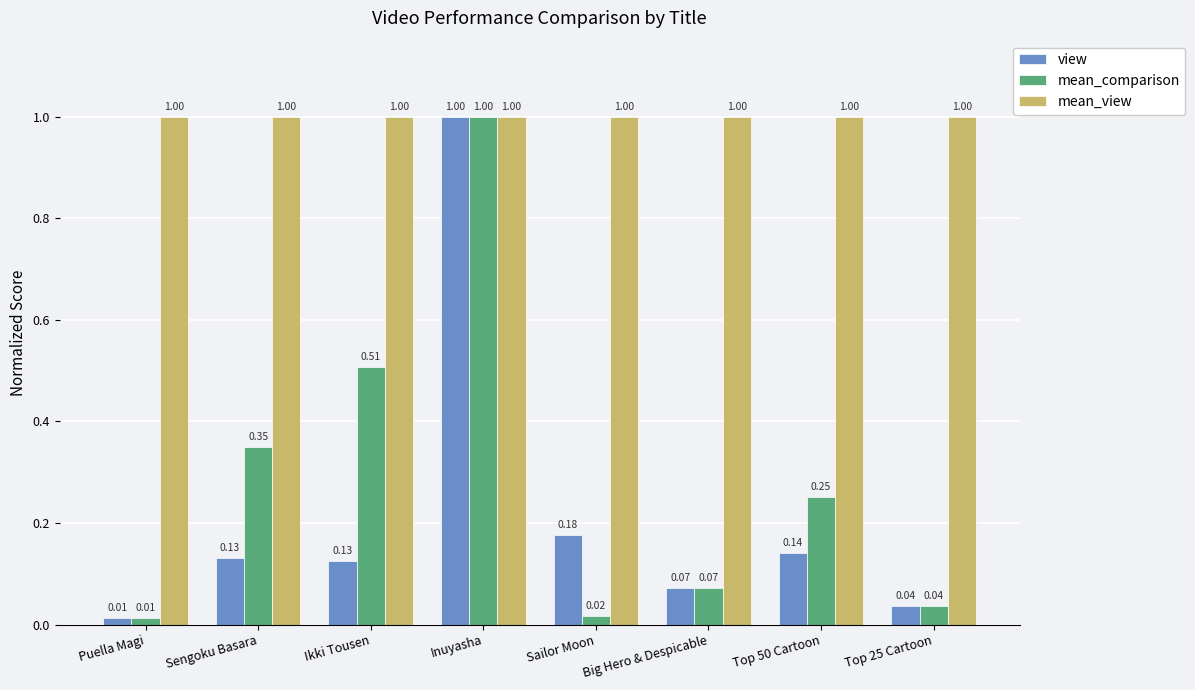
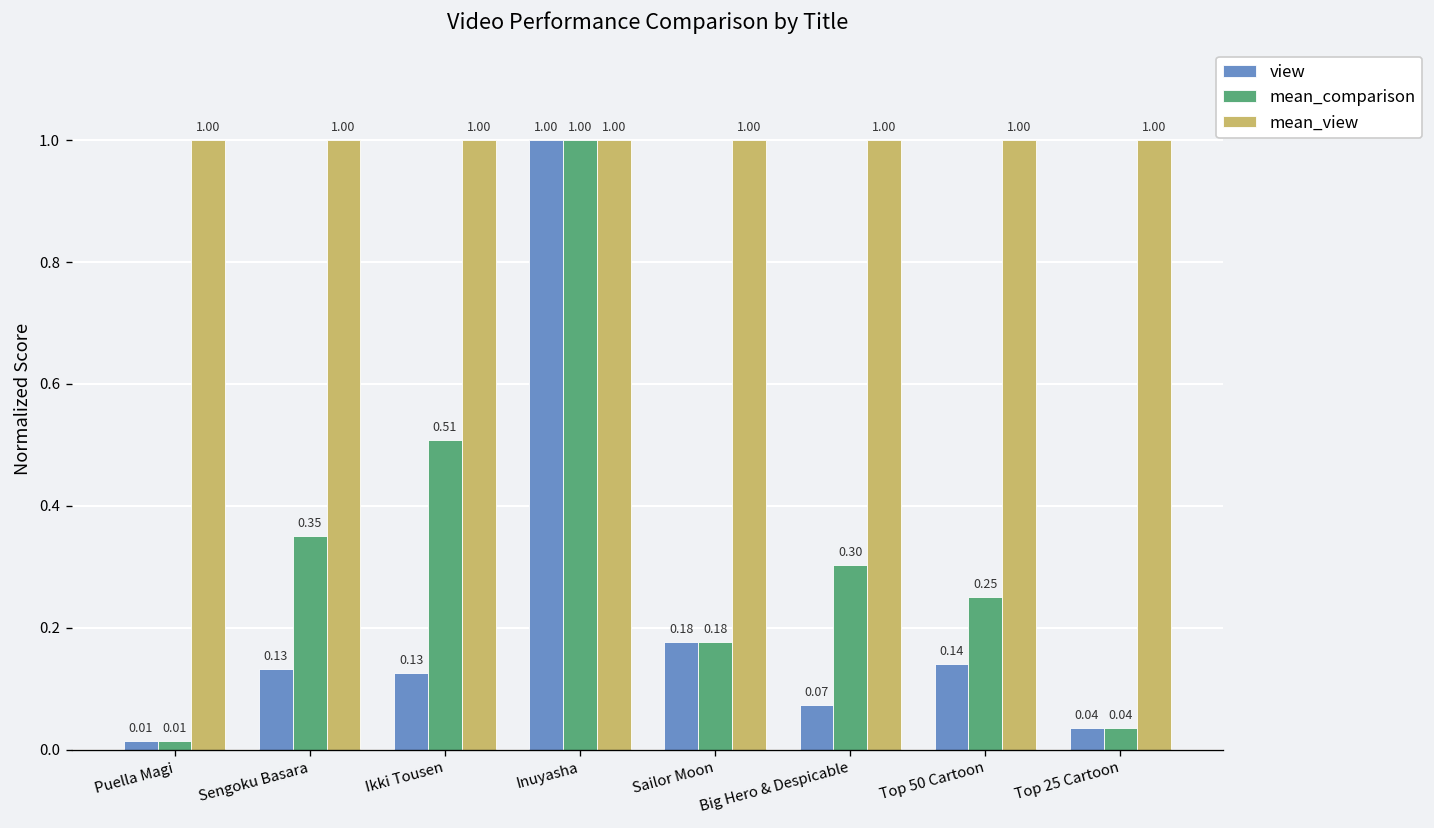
mean_comparison, Sailor Moon: 0.02 -> 0.18
mean_comparison, Big Hero & Despicable: 0.07 -> 0.30
